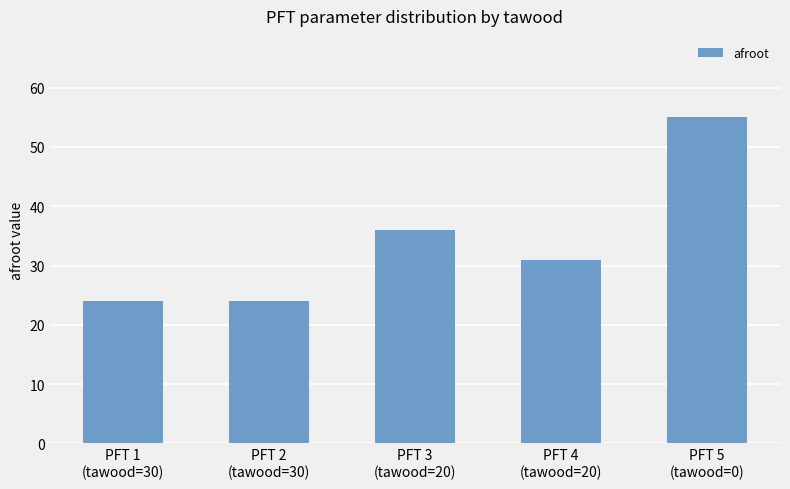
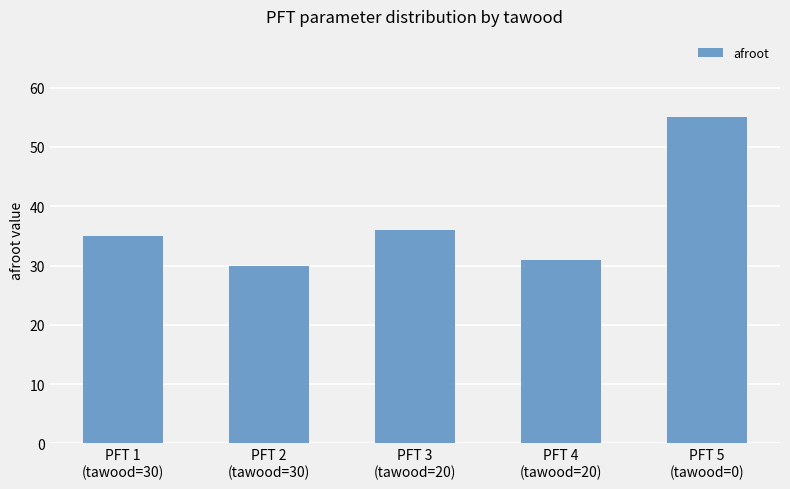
PFT 1 (tawood=30): 24 -> 35
PFT 2 (tawood=30): 24 -> 30
